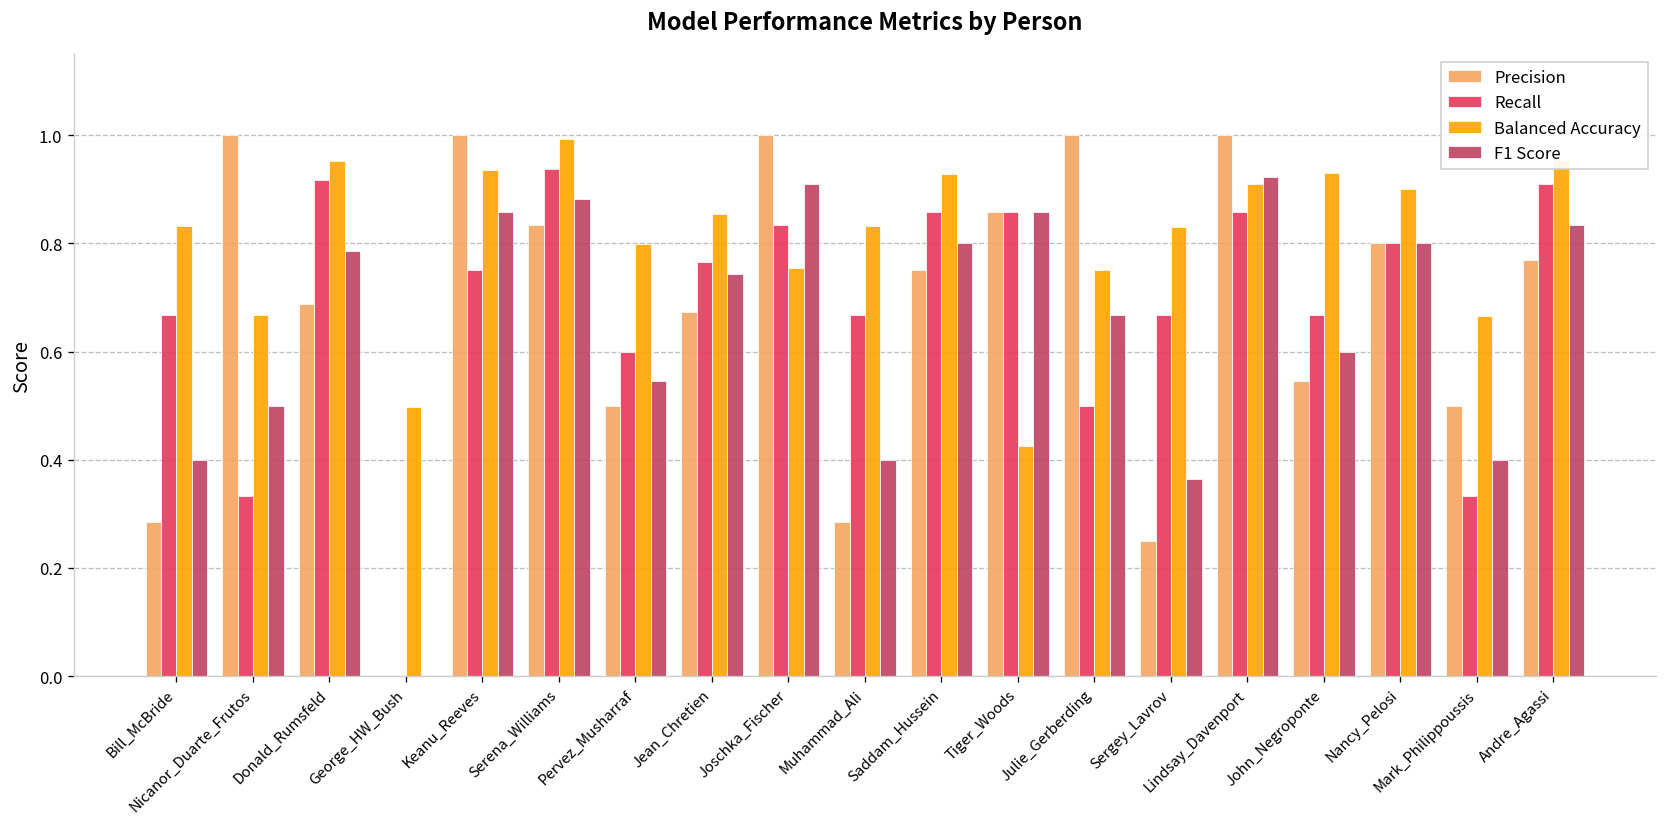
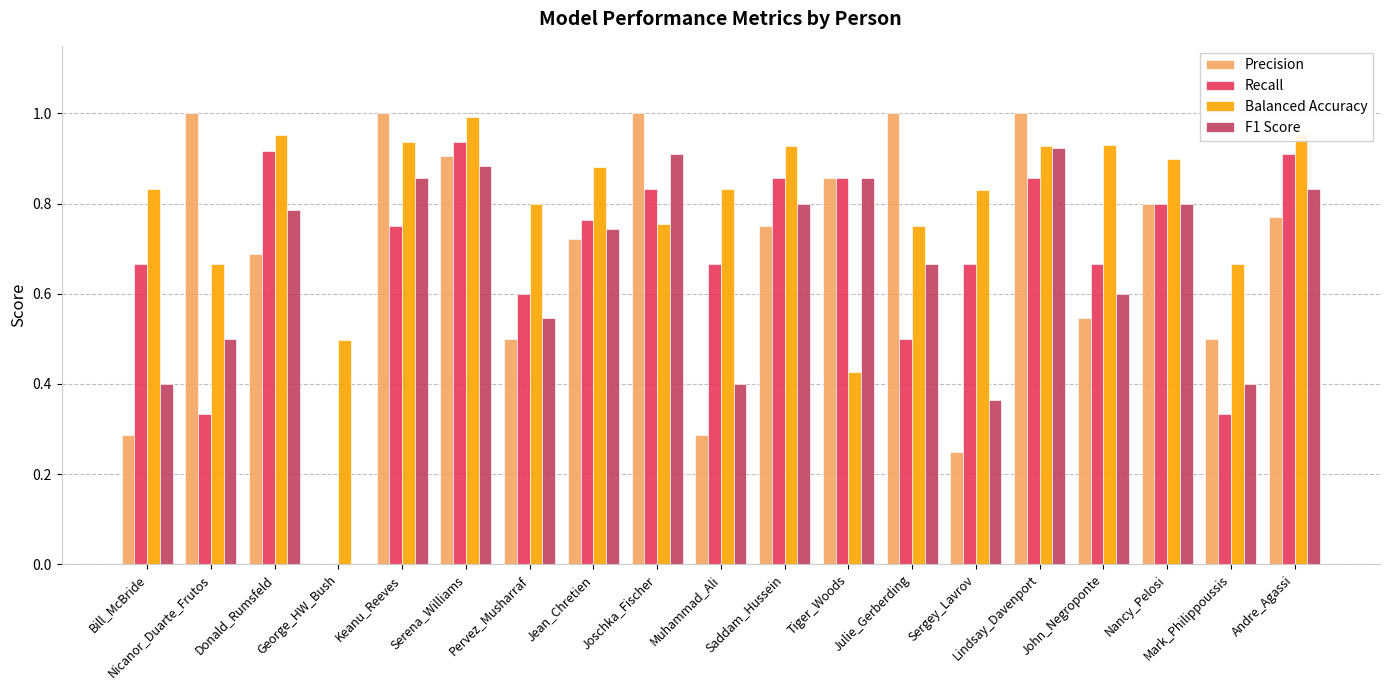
Precision, Serena_Williams: 0.83 -> 0.91
Precision, Jean_Chretien: 0.67 -> 0.72
Balanced Accuracy, Jean_Chretien: 0.85 -> 0.88
Balanced Accuracy, Lindsay_Davenport: 0.91 -> 0.93
